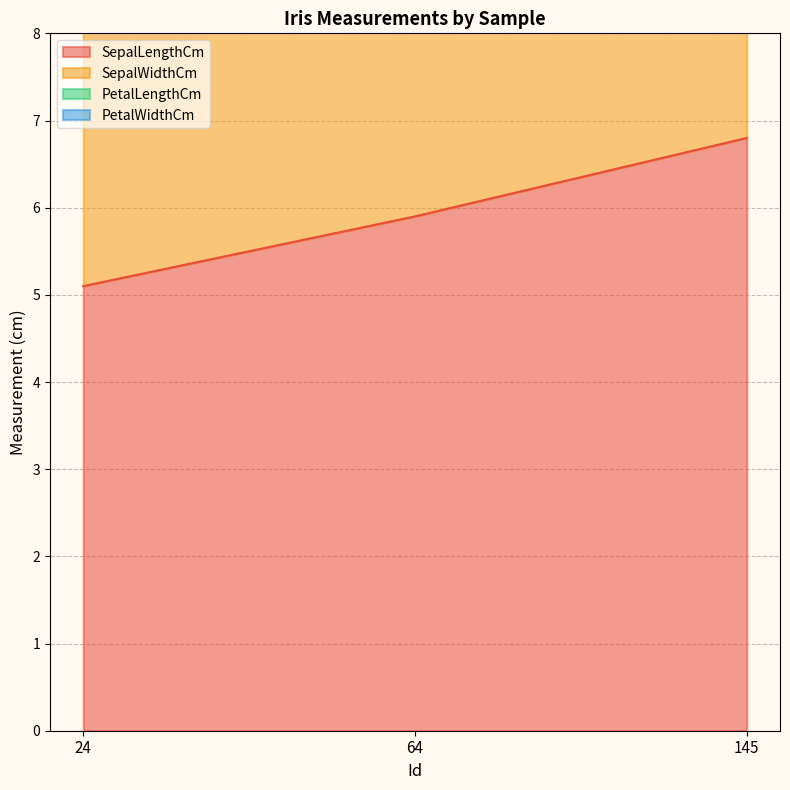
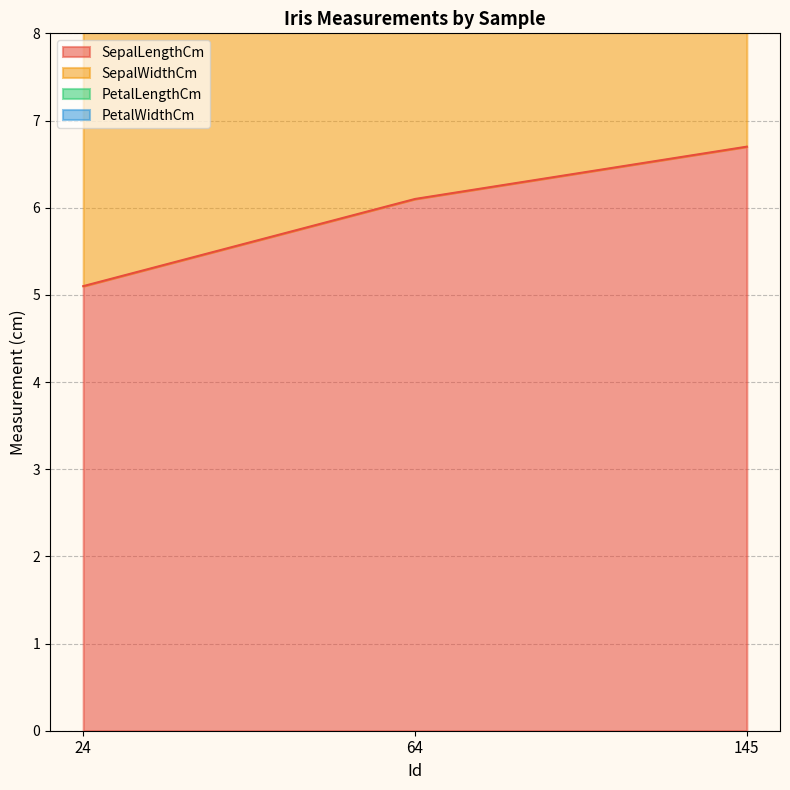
SepalLengthCm, 64: 5.9 -> 6.1
SepalLengthCm, 145: 6.8 -> 6.7
